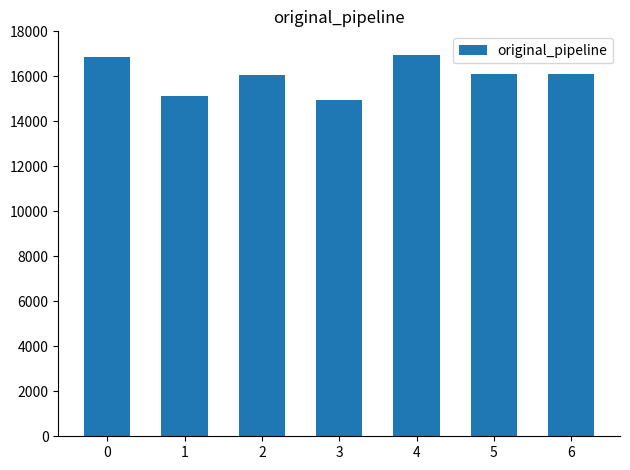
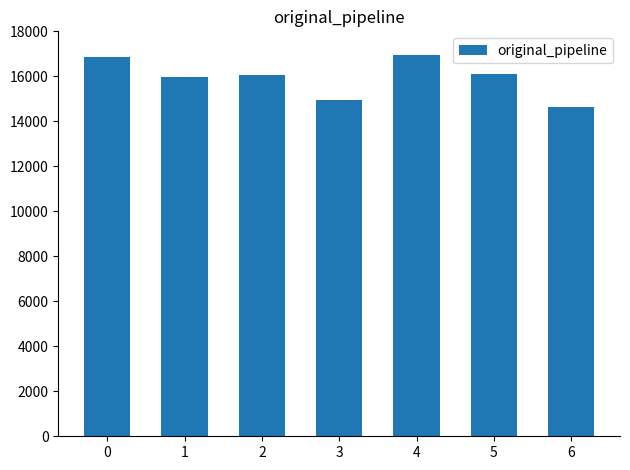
1: 15100 -> 16000
6: 16100 -> 14700
